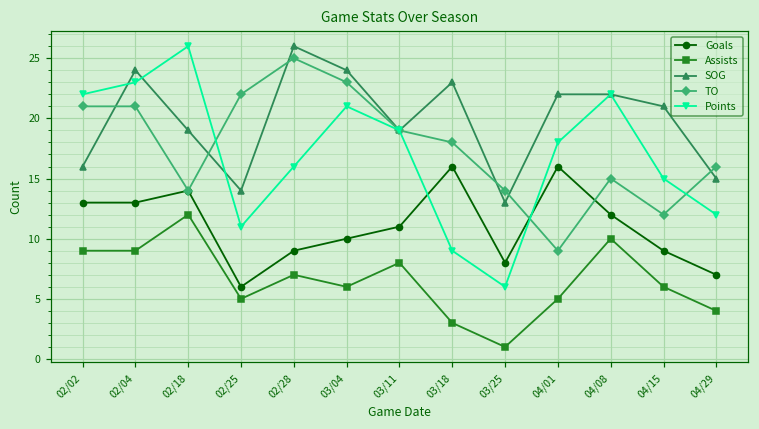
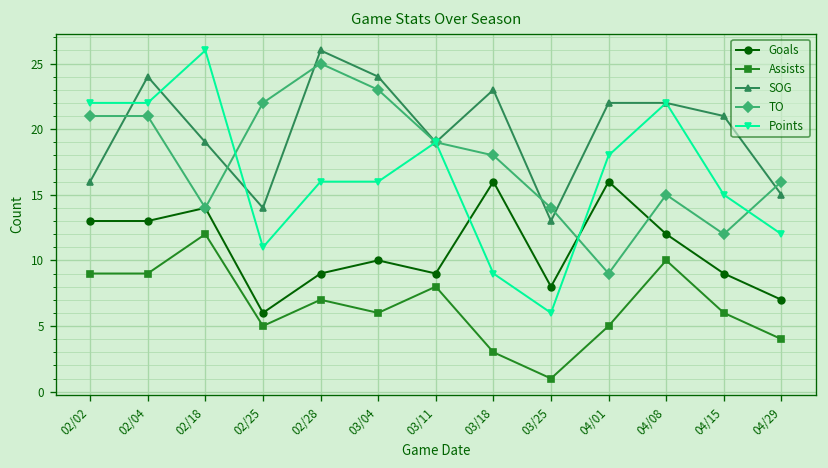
Points, 02/04: 23 -> 22
Points, 03/04: 21 -> 16
Goals, 03/11: 11 -> 9
